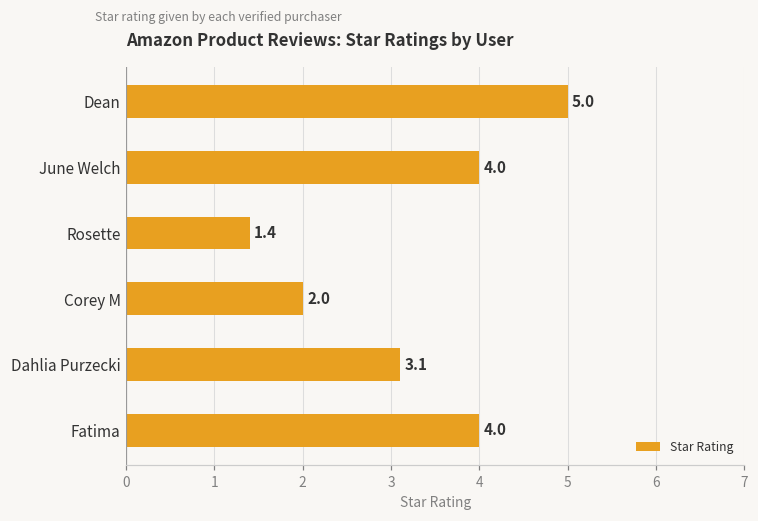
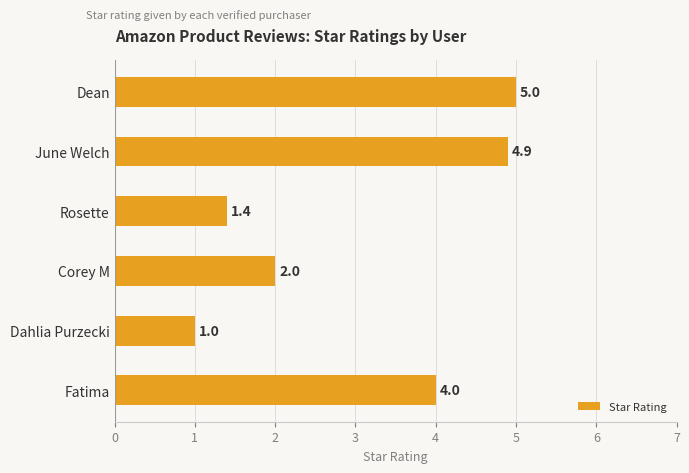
June Welch: 4.0 -> 4.9
Dahlia Purzecki: 3.1 -> 1.0
